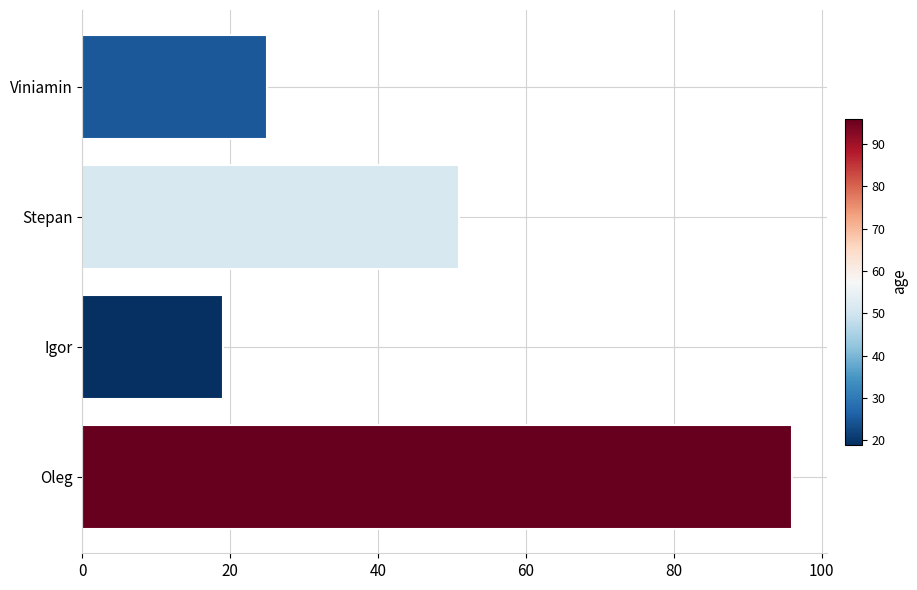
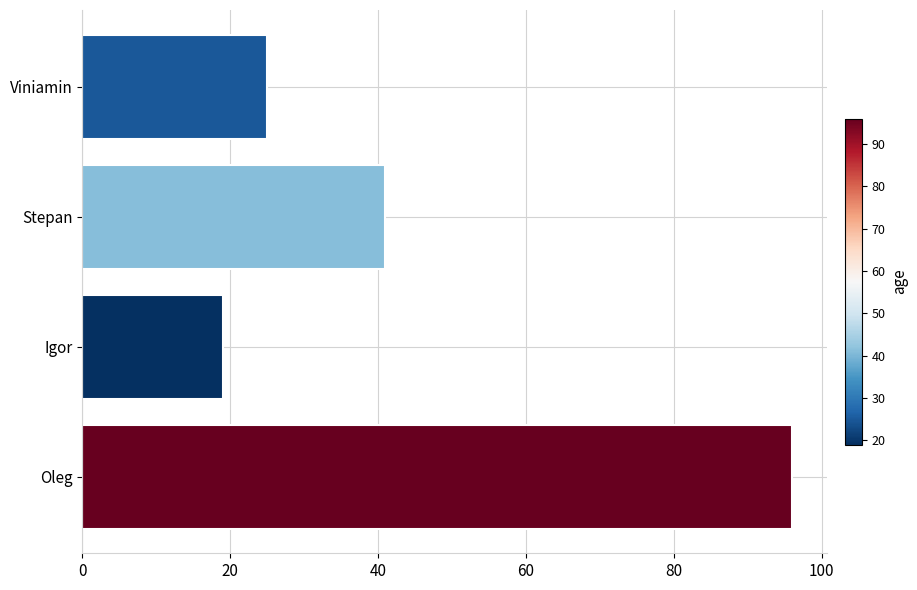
Stepan: 51 -> 41
